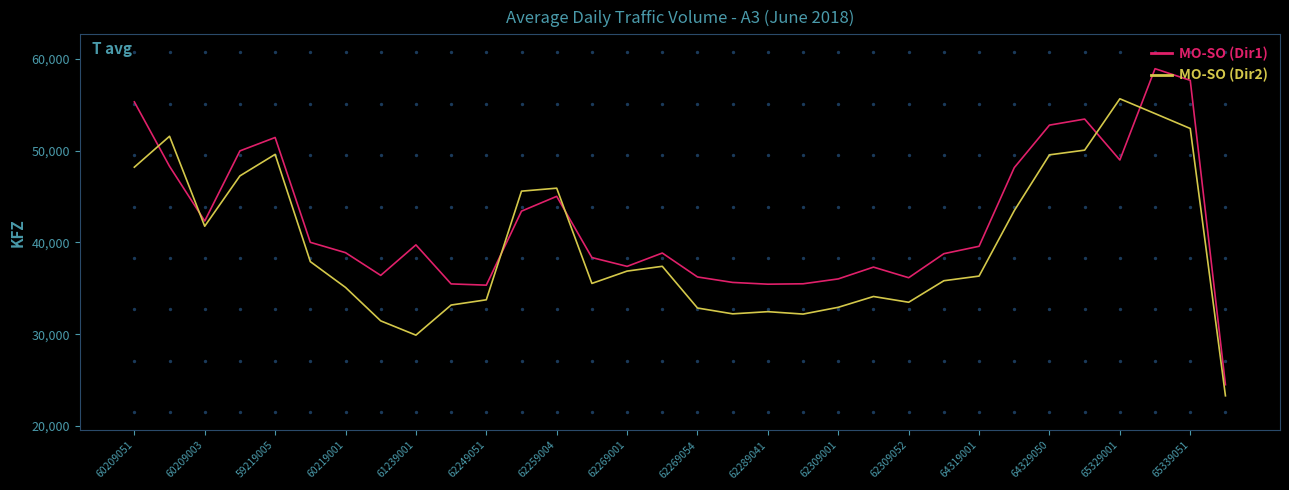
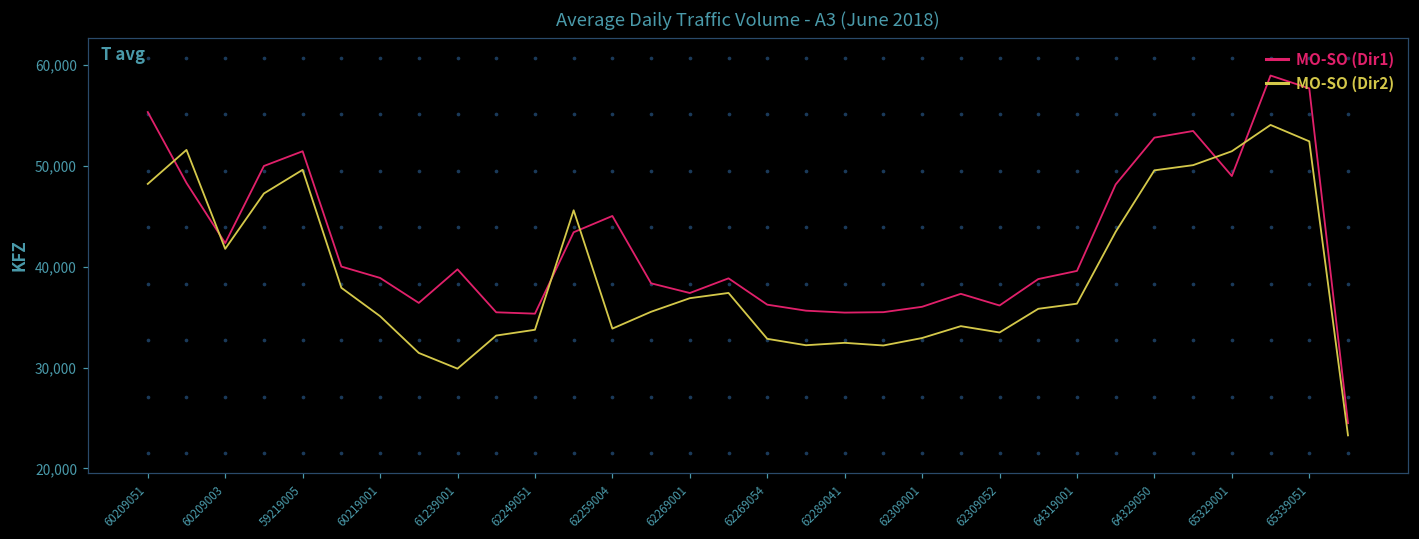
MO-SO (Dir2), 62259004: 46,000 -> 34,000
MO-SO (Dir2), 65329001: 56,000 -> 51,000
